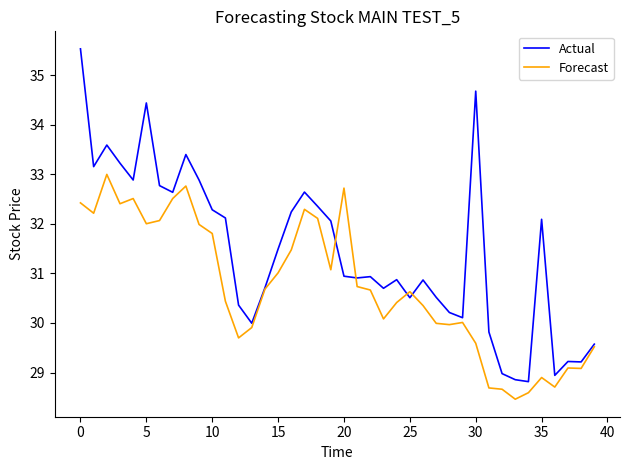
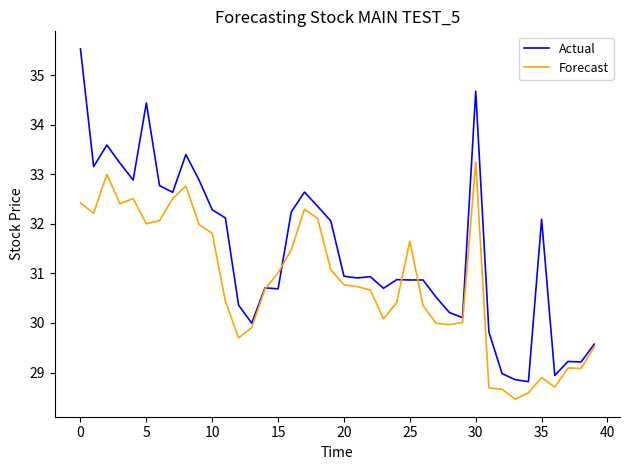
Actual, 15: 31.5 -> 30.7
Forecast, 20: 32.7 -> 30.8
Actual, 25: 30.5 -> 30.9
Forecast, 25: 30.6 -> 31.6
Forecast, 30: 29.6 -> 33.2
